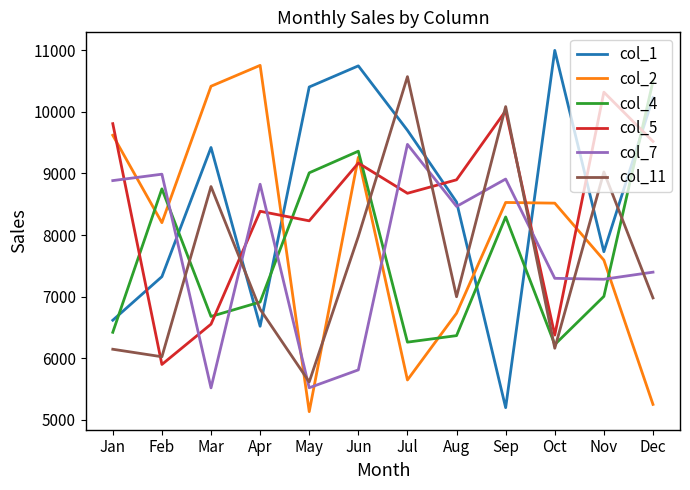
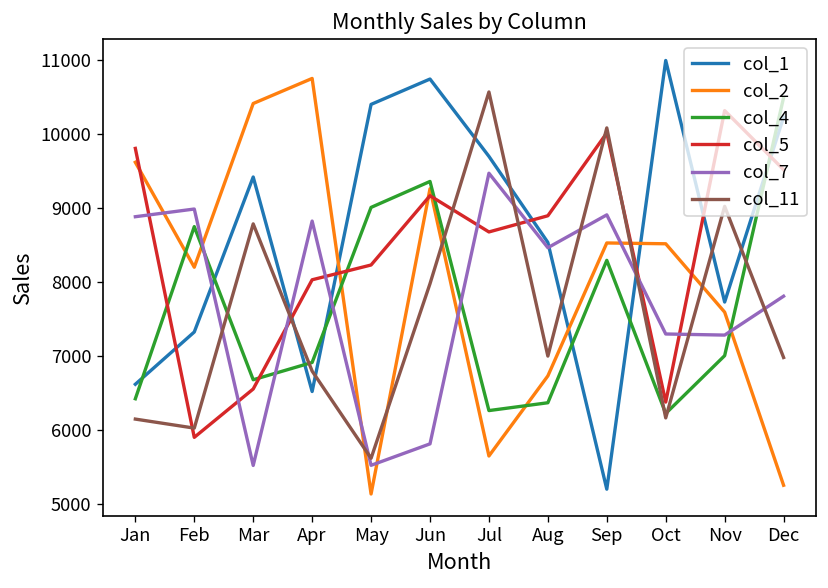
col_5, Apr: 8400 -> 8000
col_7, Dec: 7400 -> 7800
